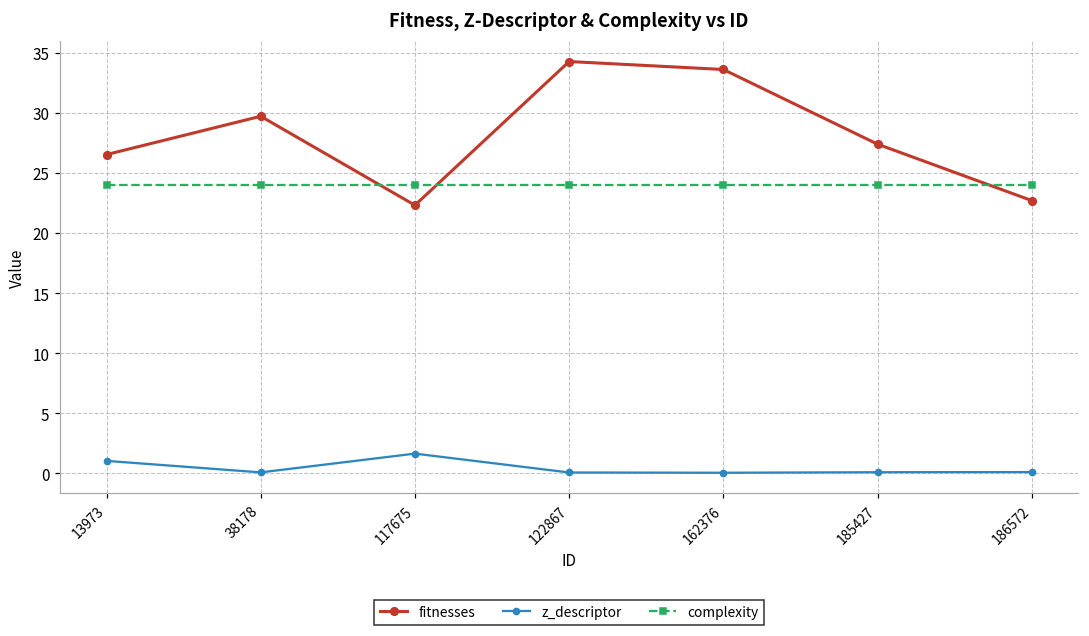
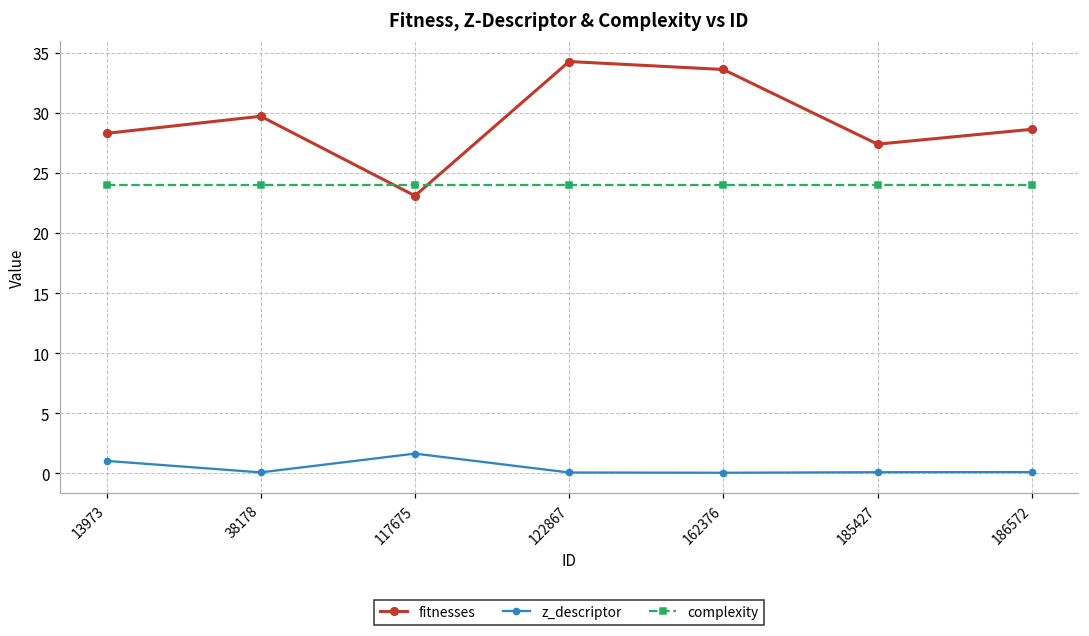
fitnesses, 13973: 26.6 -> 28.3
fitnesses, 117675: 22.3 -> 23.1
fitnesses, 186572: 22.7 -> 28.7
